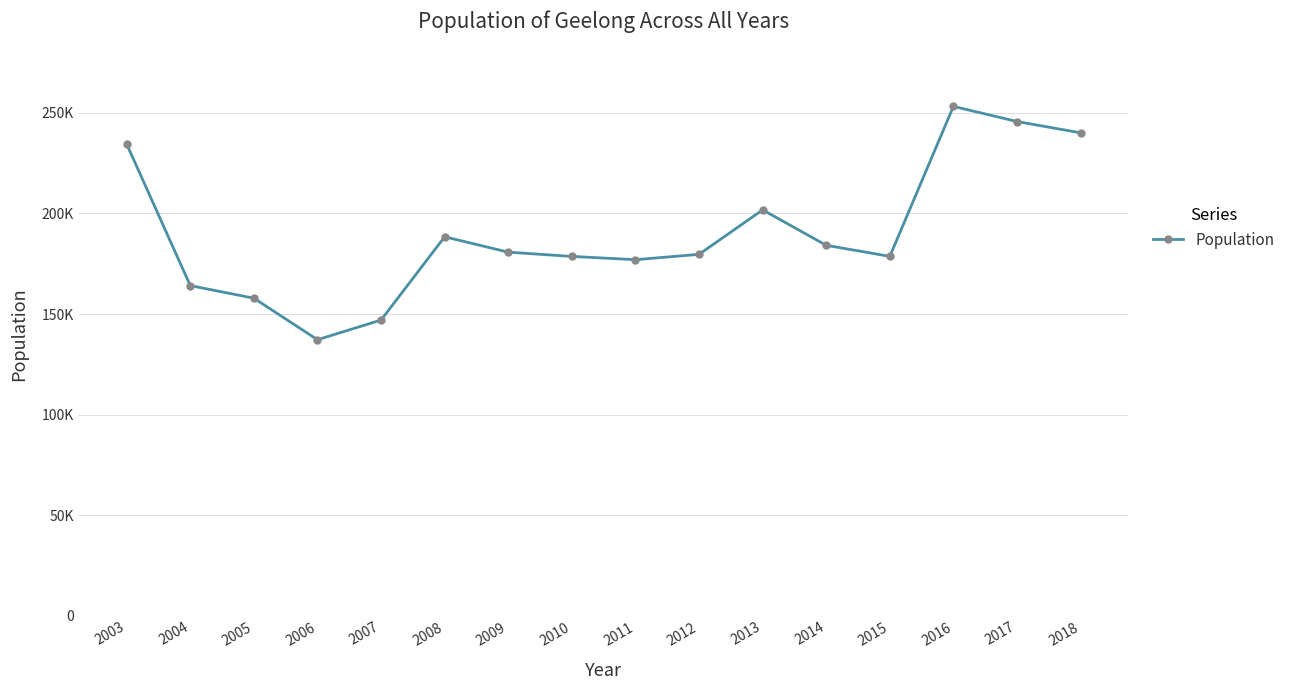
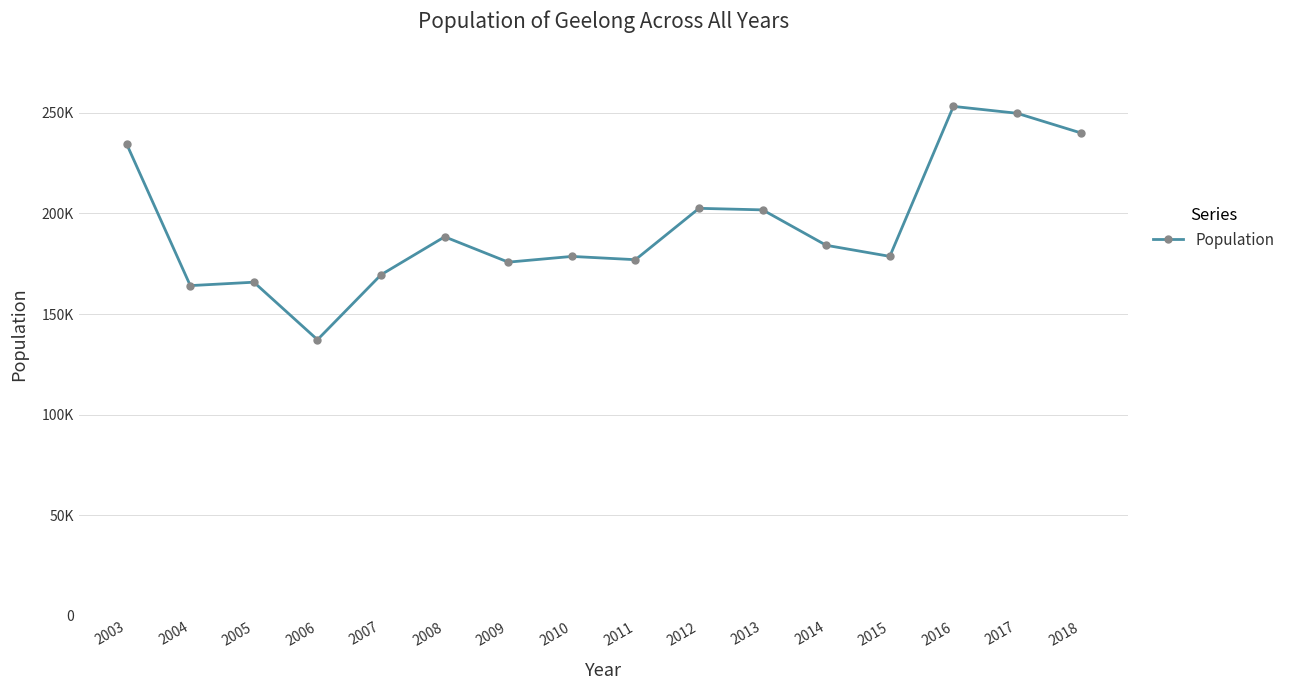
2005: 158000 -> 166000
2007: 147000 -> 170000
2009: 181000 -> 176000
2012: 180000 -> 203000
2017: 246000 -> 250000
